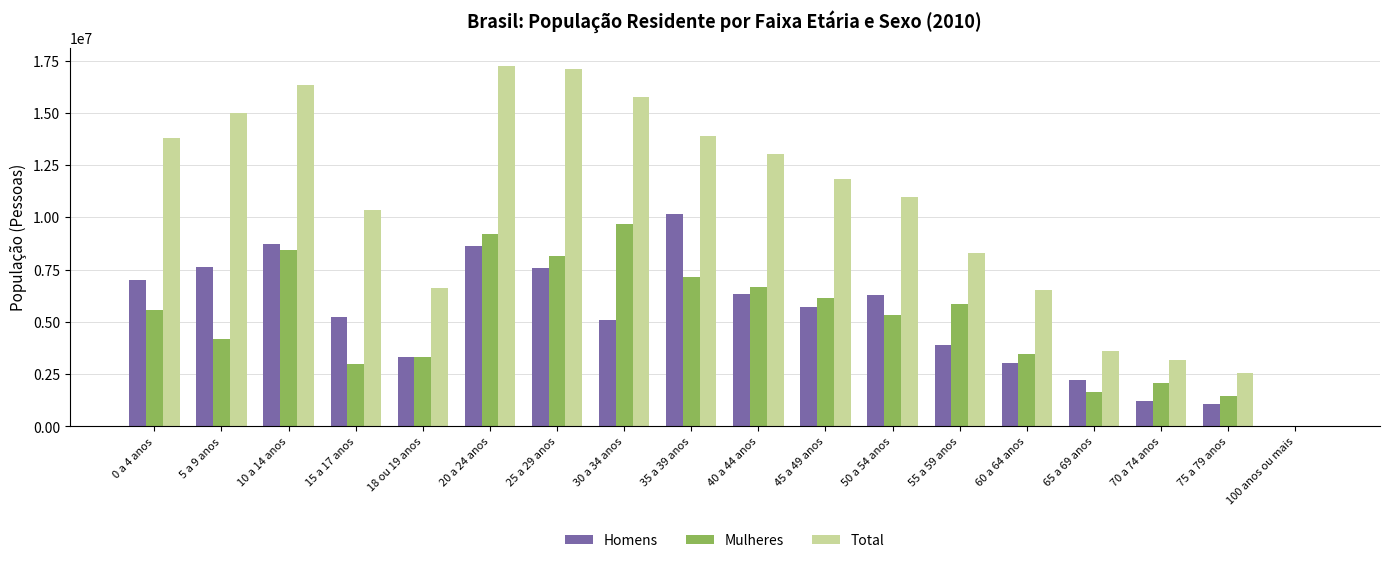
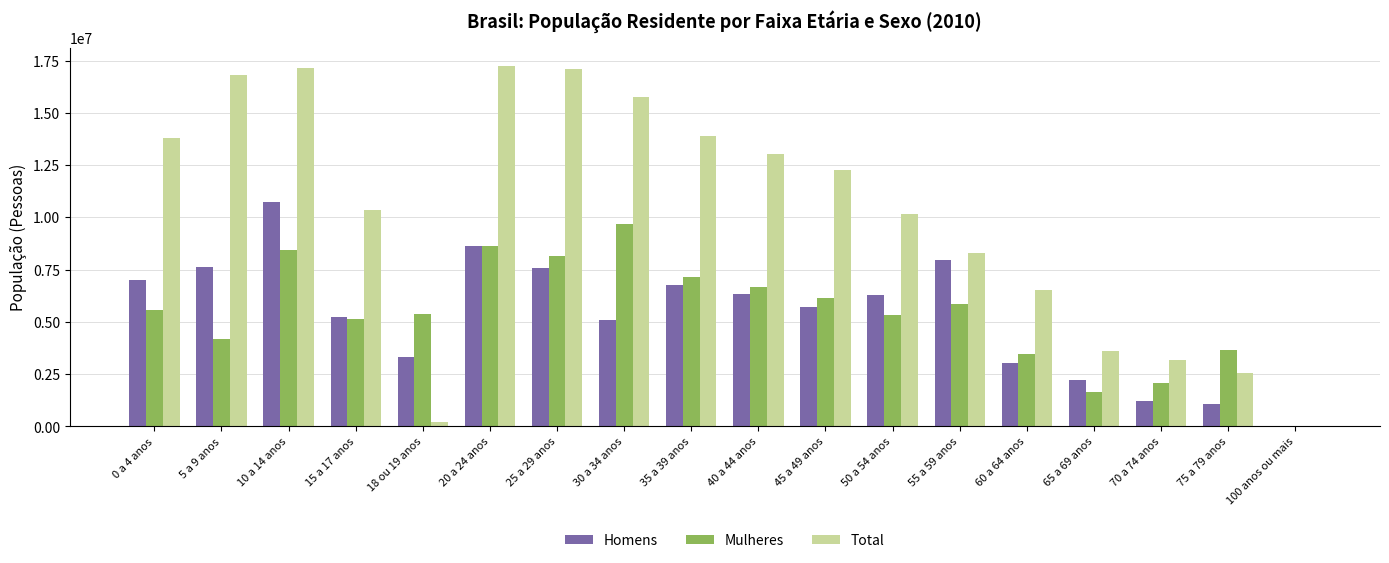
Total, 5 a 9 anos: 15000000 -> 16800000
Homens, 10 a 14 anos: 8700000 -> 10800000
Total, 10 a 14 anos: 16300000 -> 17200000
Mulheres, 15 a 17 anos: 3000000 -> 5100000
Mulheres, 18 ou 19 anos: 3300000 -> 5400000
Total, 18 ou 19 anos: 6600000 -> 200000
Mulheres, 20 a 24 anos: 9200000 -> 8600000
Homens, 35 a 39 anos: 10100000 -> 6800000
Total, 45 a 49 anos: 11800000 -> 12300000
Total, 50 a 54 anos: 11000000 -> 10100000
Homens, 55 a 59 anos: 3900000 -> 7900000
Mulheres, 75 a 79 anos: 1500000 -> 3600000
